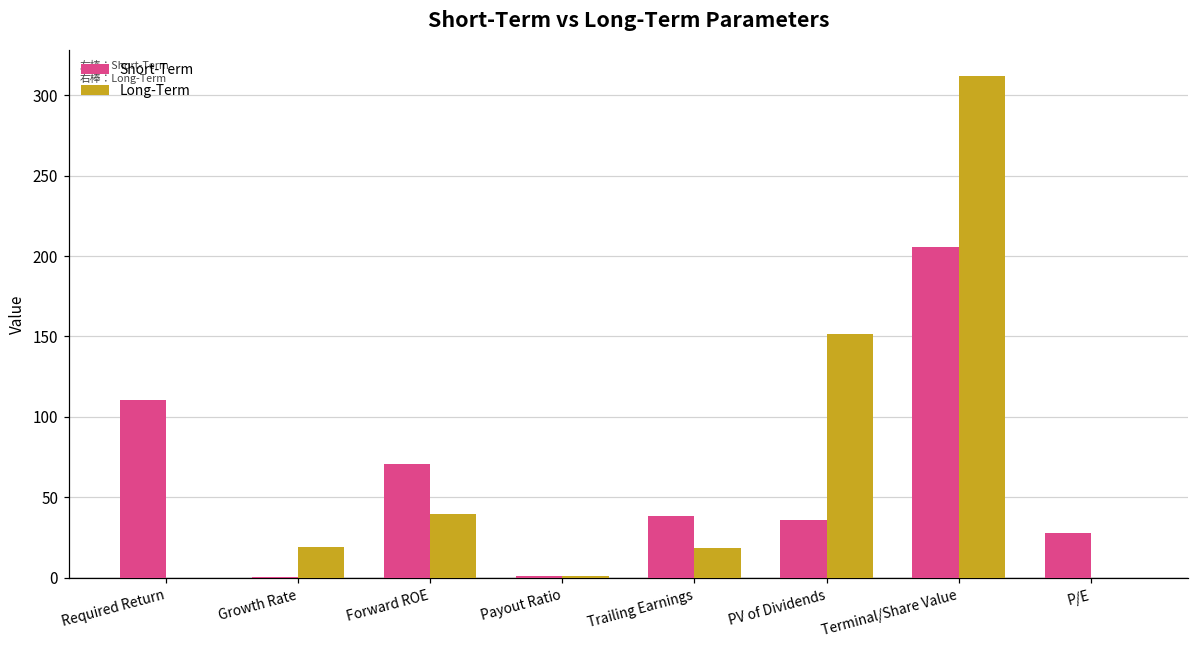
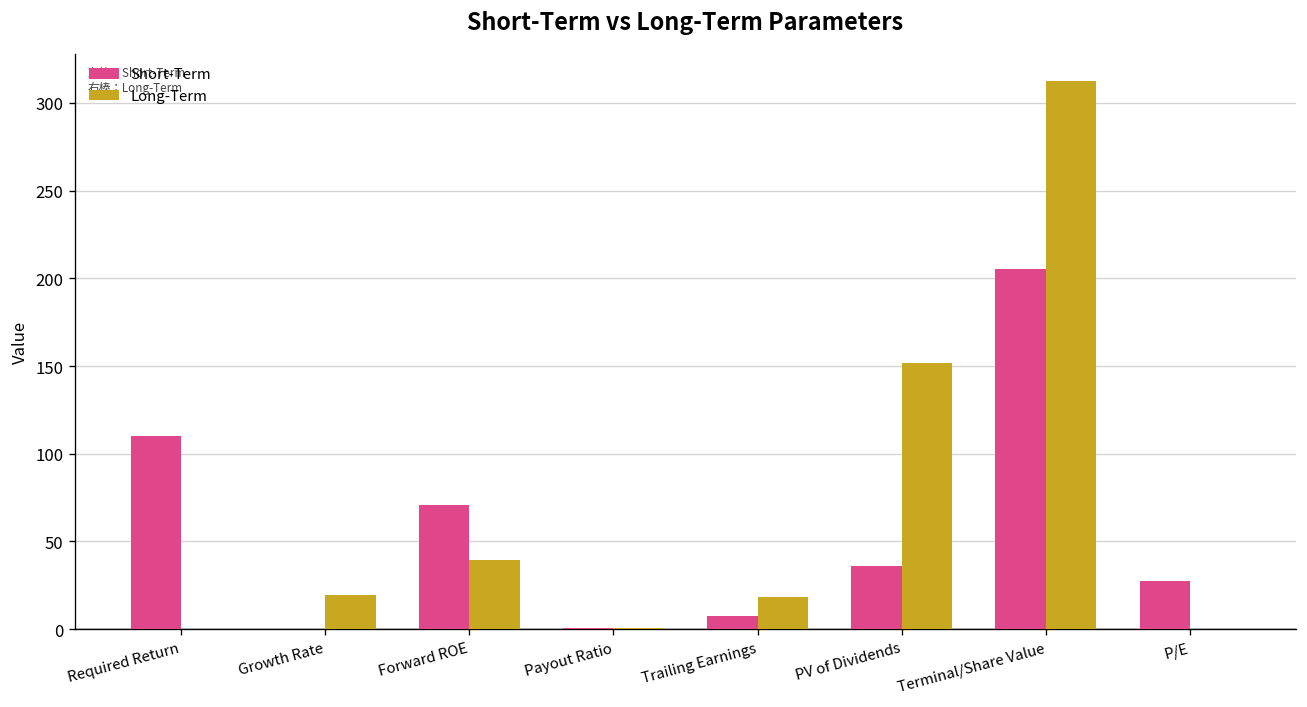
Short-Term, Trailing Earnings: 38 -> 7
